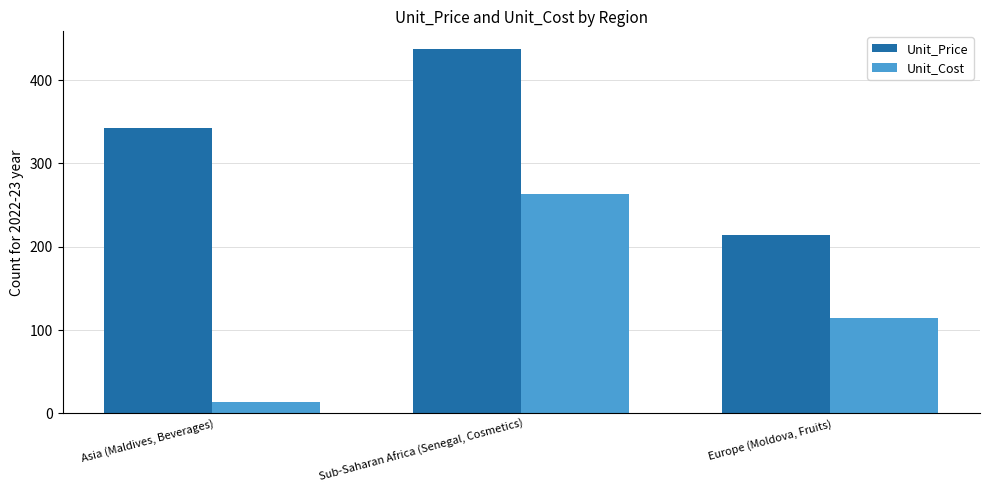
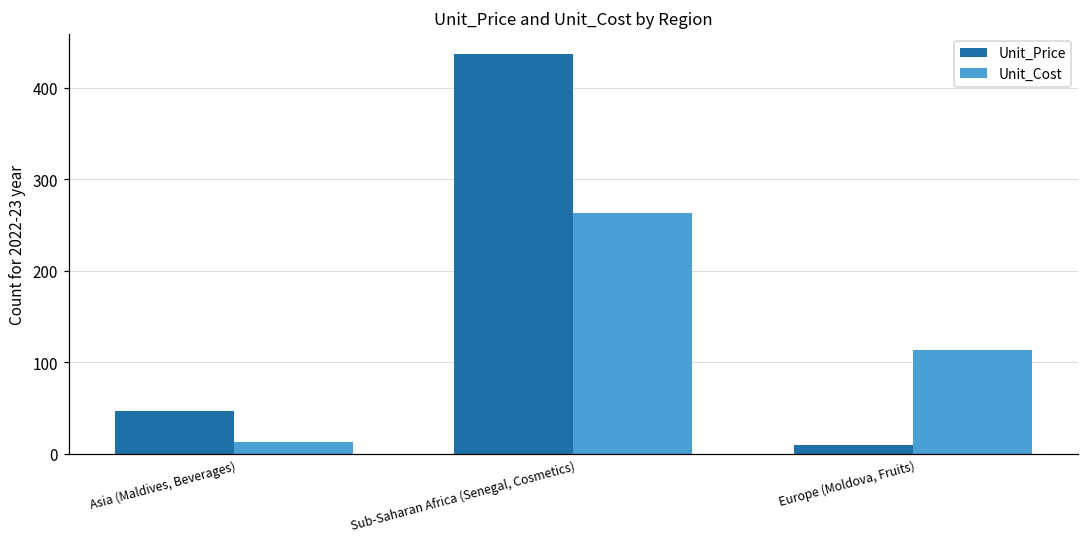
Unit_Price, Asia (Maldives, Beverages): 340 -> 50
Unit_Price, Europe (Moldova, Fruits): 210 -> 10
